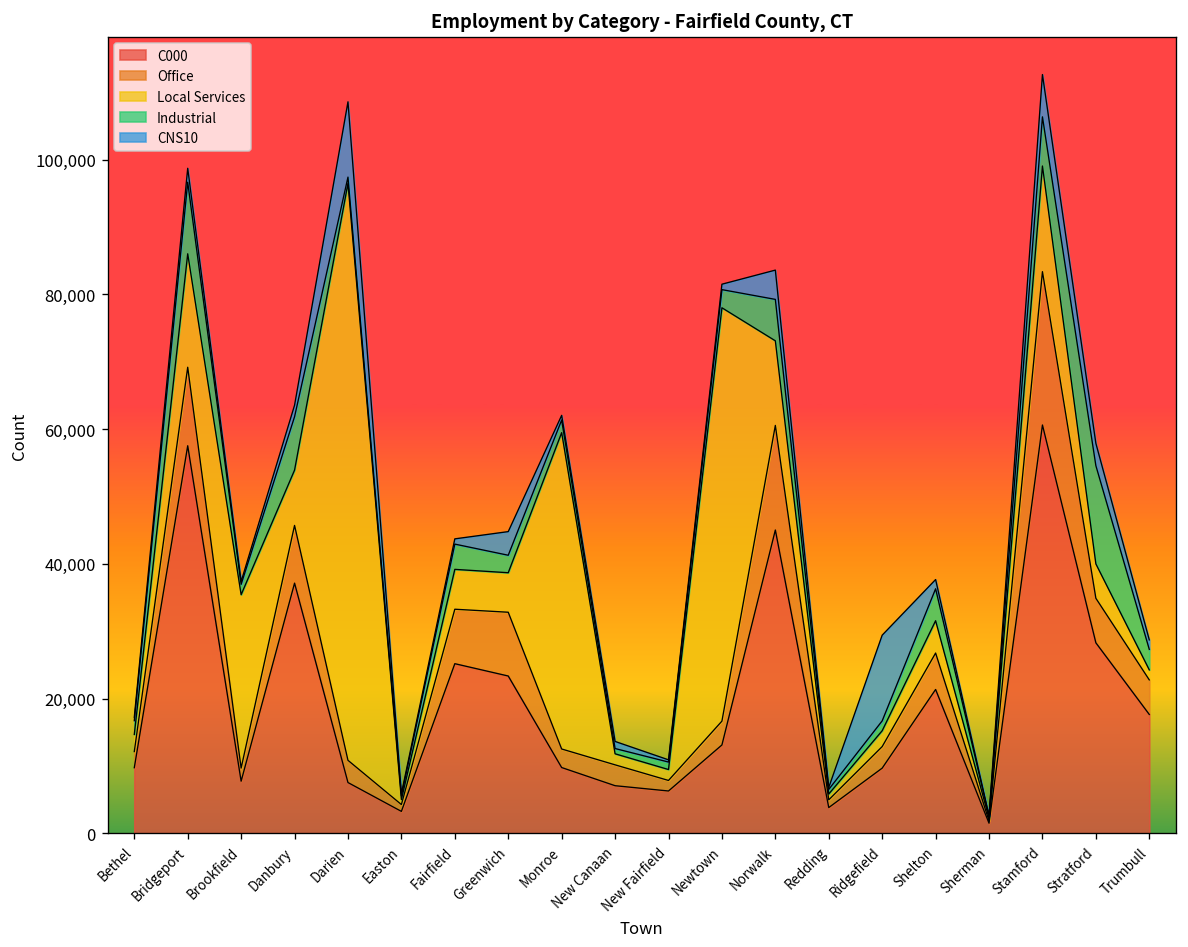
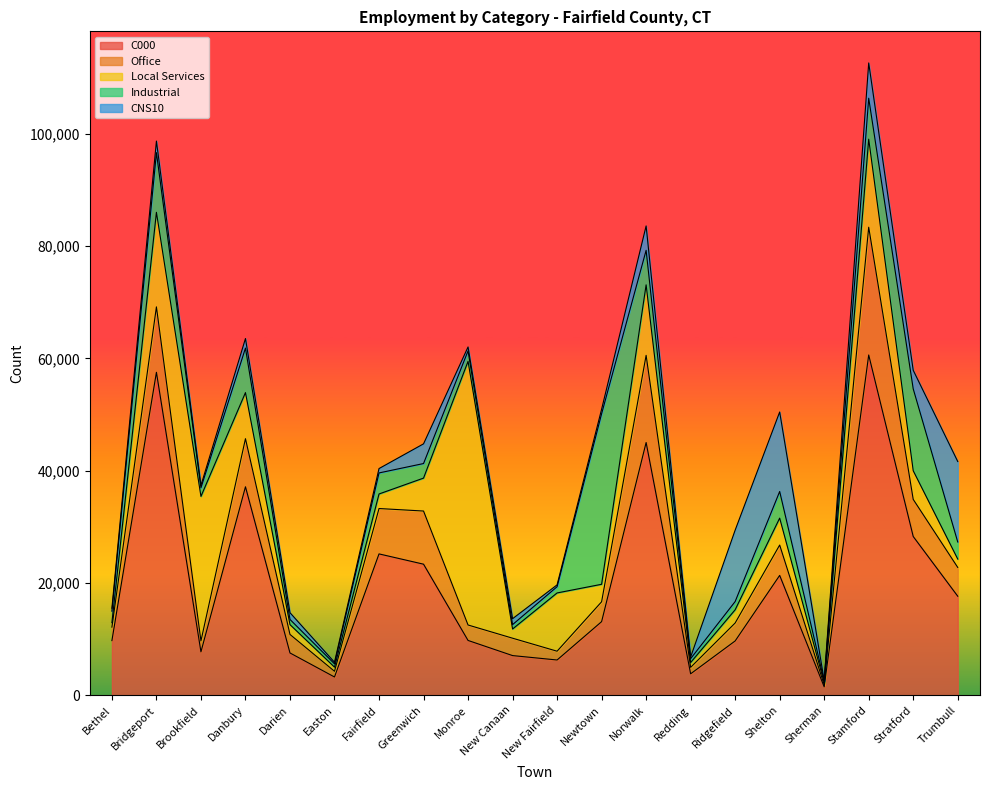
Local Services, Bethel: 3,000 -> 1,000
Local Services, Darien: 86,000 -> 2,000
CNS10, Darien: 11,000 -> 1,000
Local Services, Fairfield: 6,000 -> 3,000
Local Services, New Fairfield: 2,000 -> 10,000
Local Services, Newtown: 61,000 -> 3,000
Industrial, Newtown: 3,000 -> 30,000
CNS10, Shelton: 1,000 -> 14,000
CNS10, Trumbull: 1,000 -> 14,000
